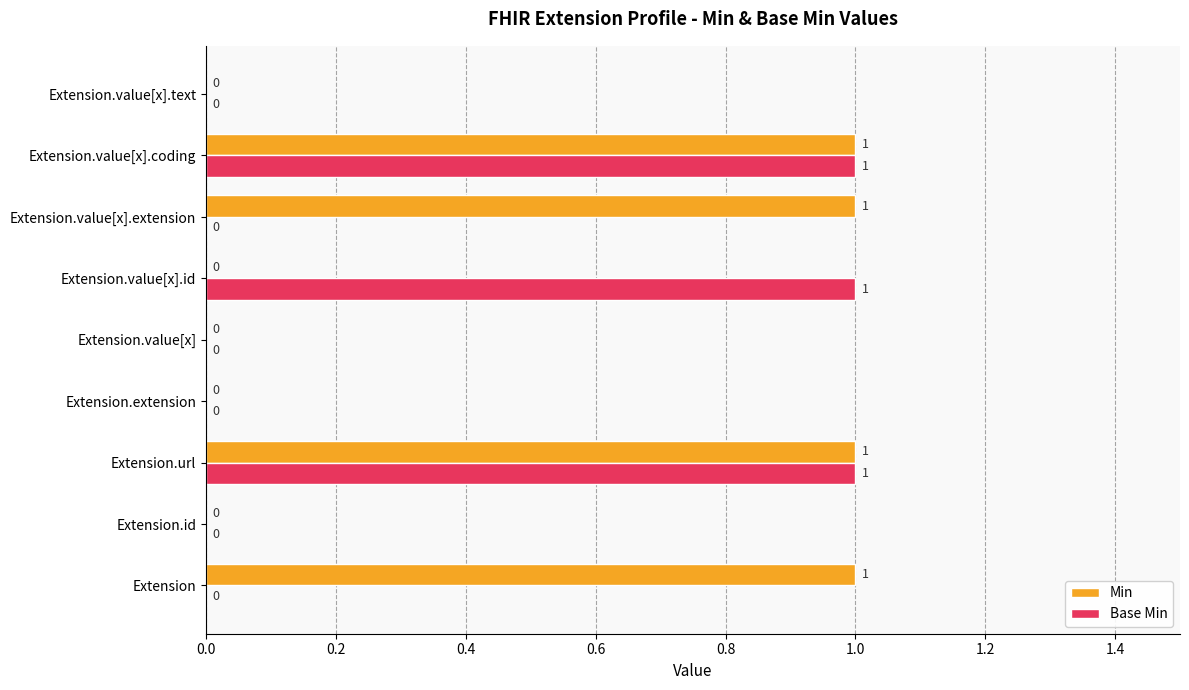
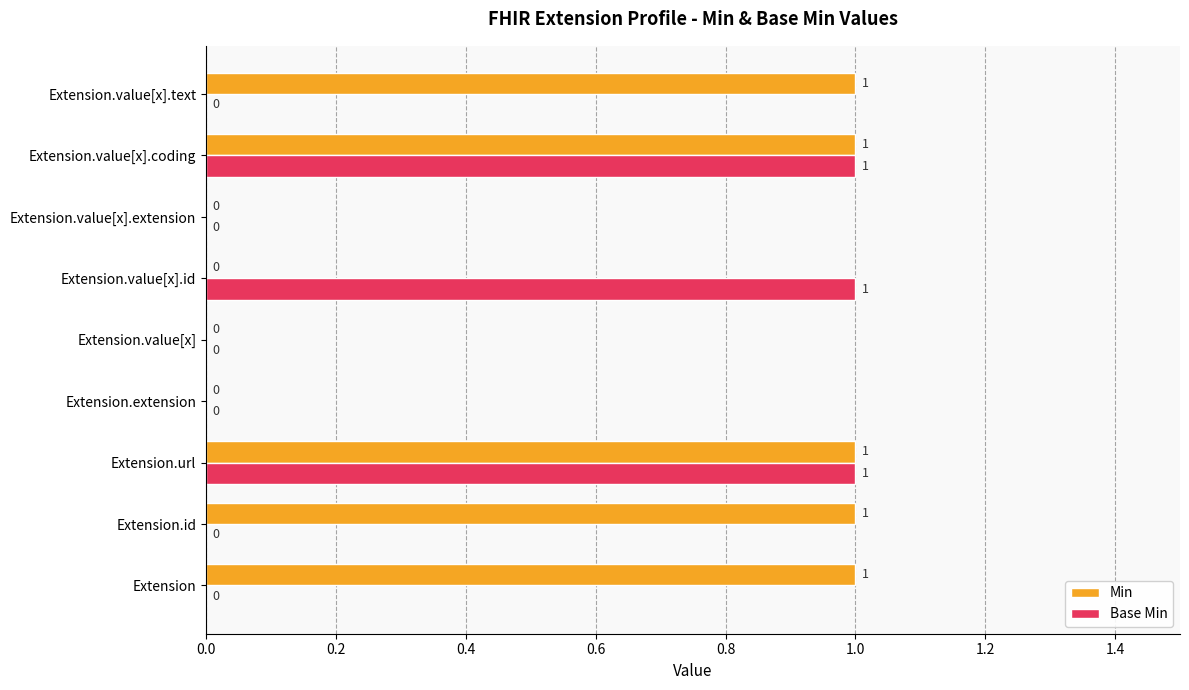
Min, Extension.value[x].text: 0 -> 1
Min, Extension.value[x].extension: 1 -> 0
Min, Extension.id: 0 -> 1
